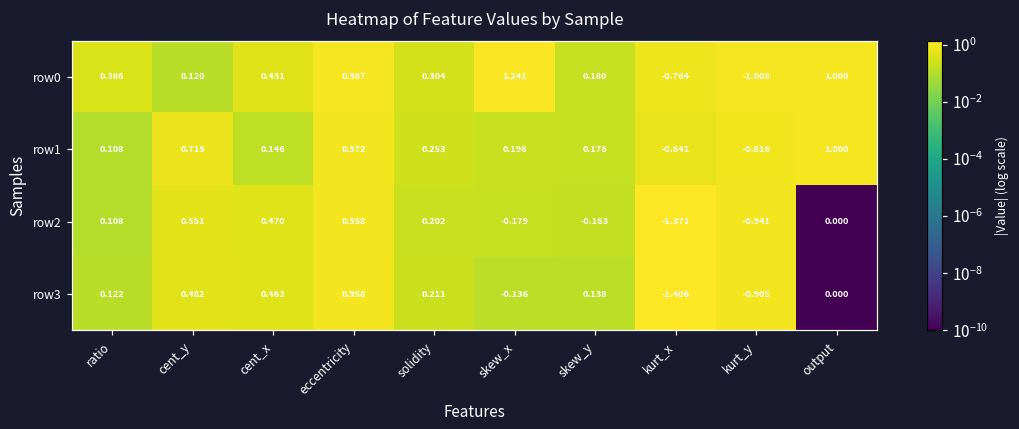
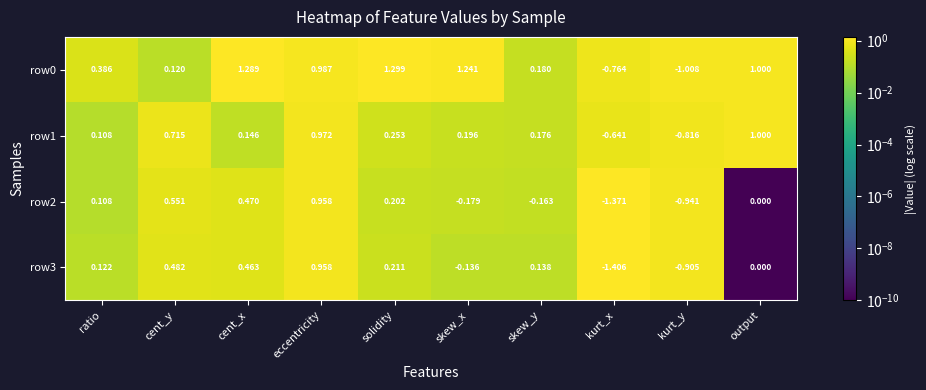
row0, cent_x: 0.431 -> 1.289
row0, solidity: 0.304 -> 1.299
